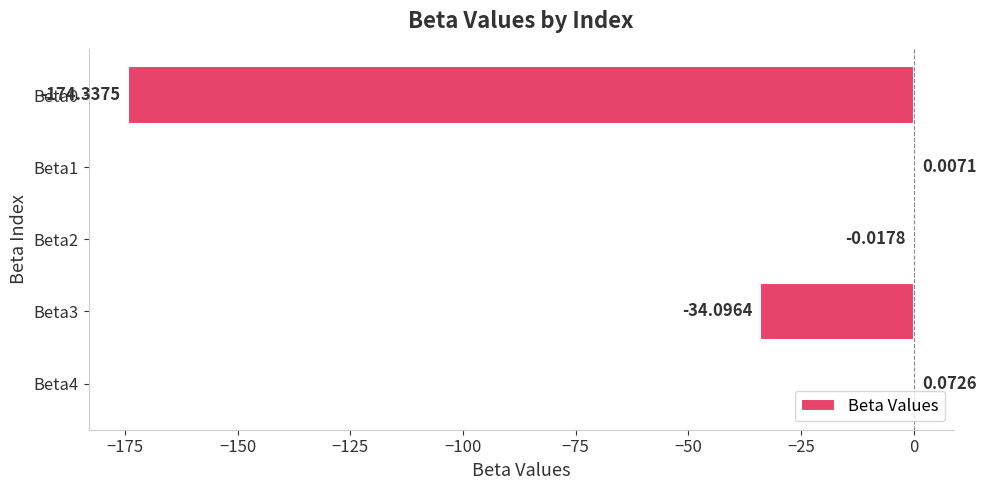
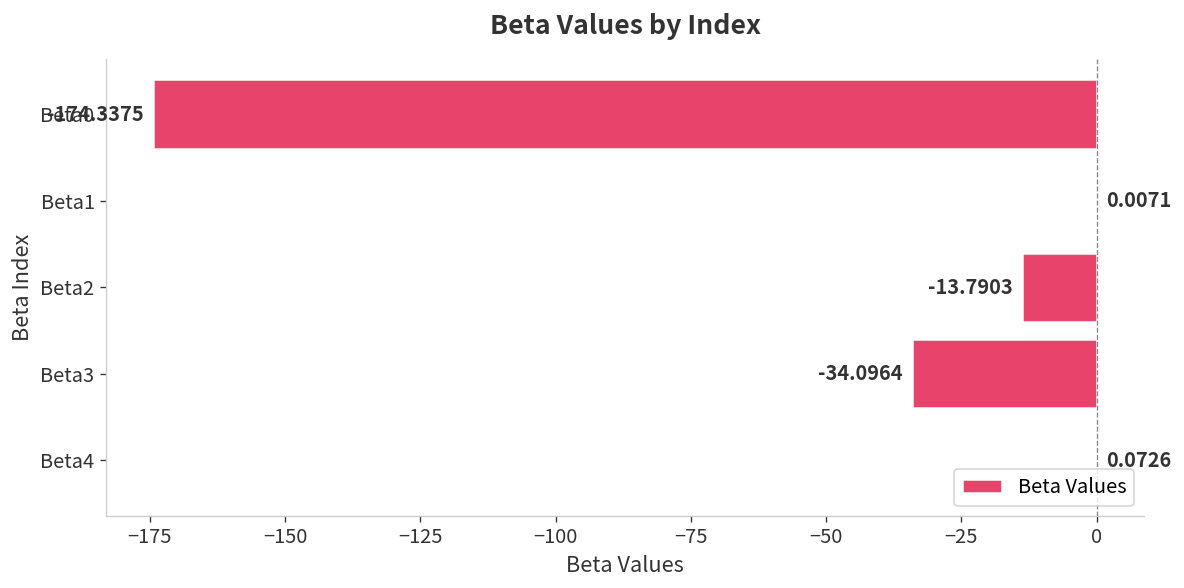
Beta2: -0.0178 -> -13.7903
